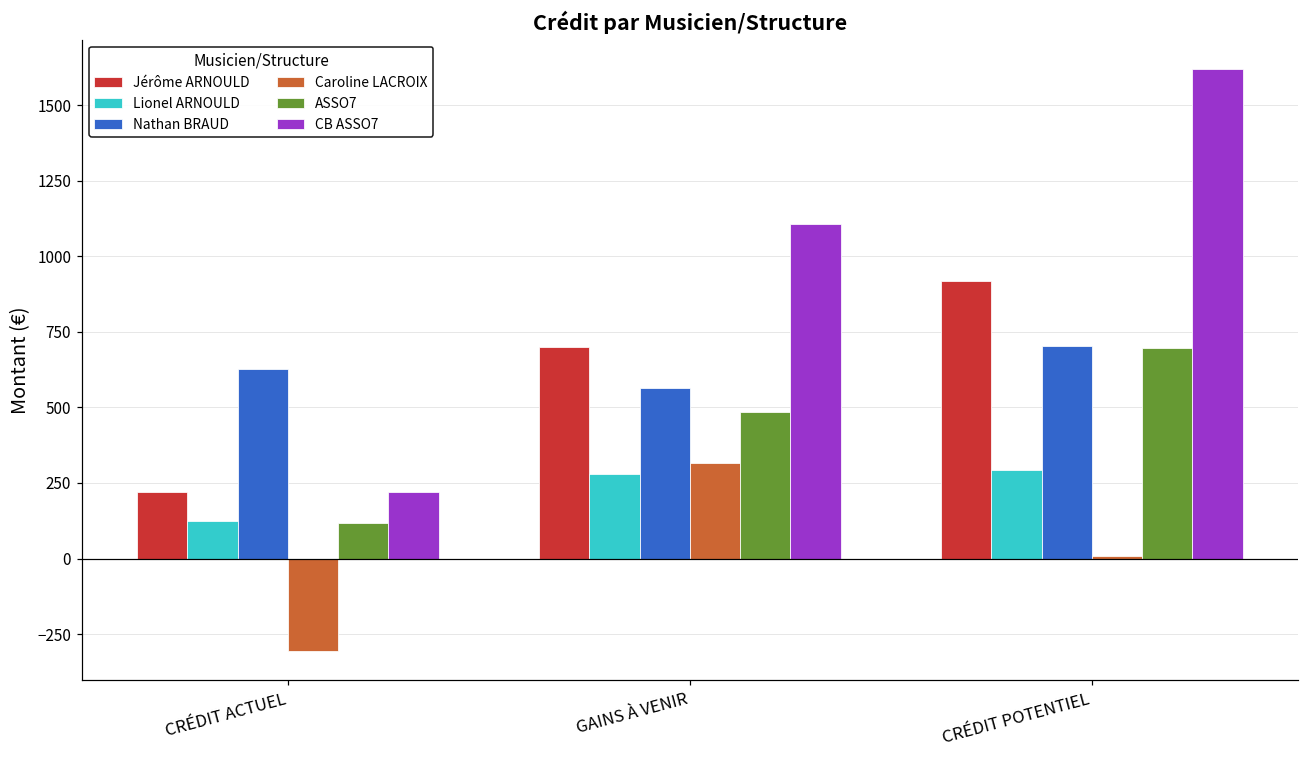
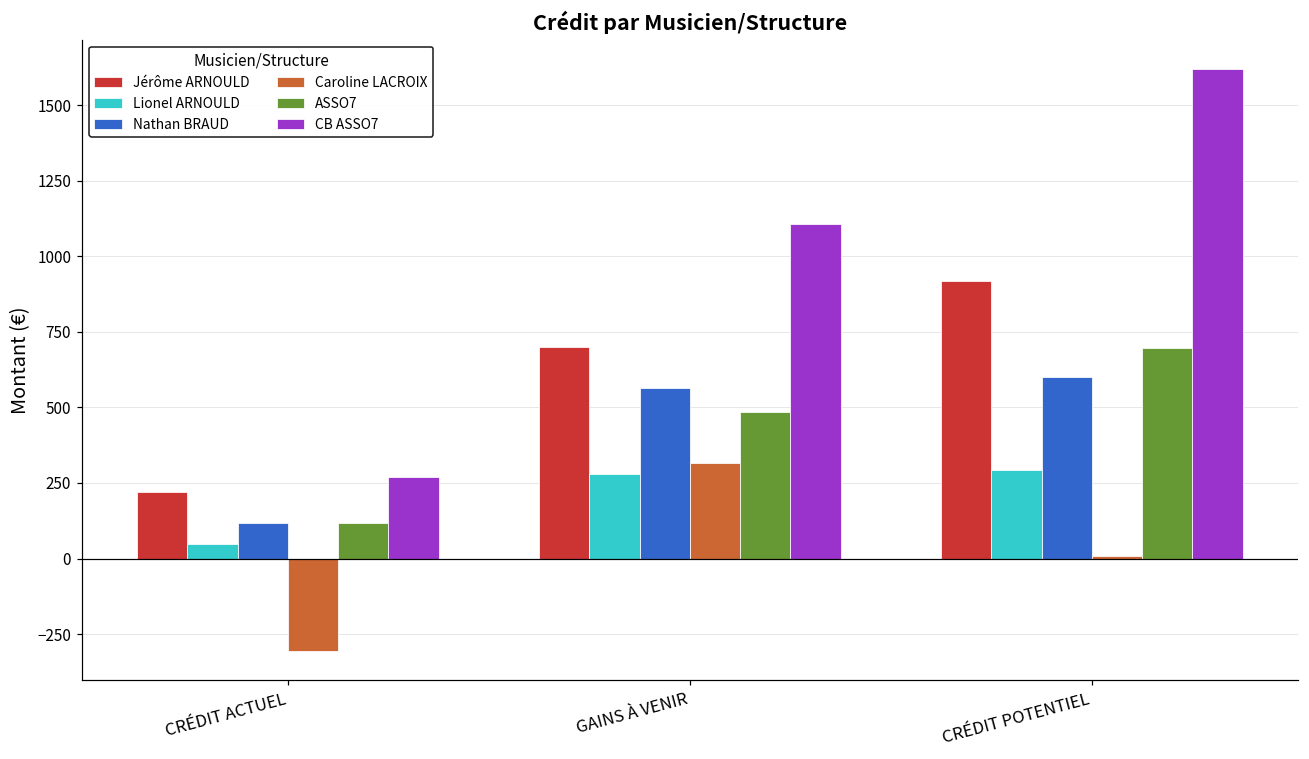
Lionel ARNOULD, CRÉDIT ACTUEL: 120 -> 50
Nathan BRAUD, CRÉDIT ACTUEL: 630 -> 120
CB ASSO7, CRÉDIT ACTUEL: 220 -> 270
Nathan BRAUD, CRÉDIT POTENTIEL: 700 -> 600
